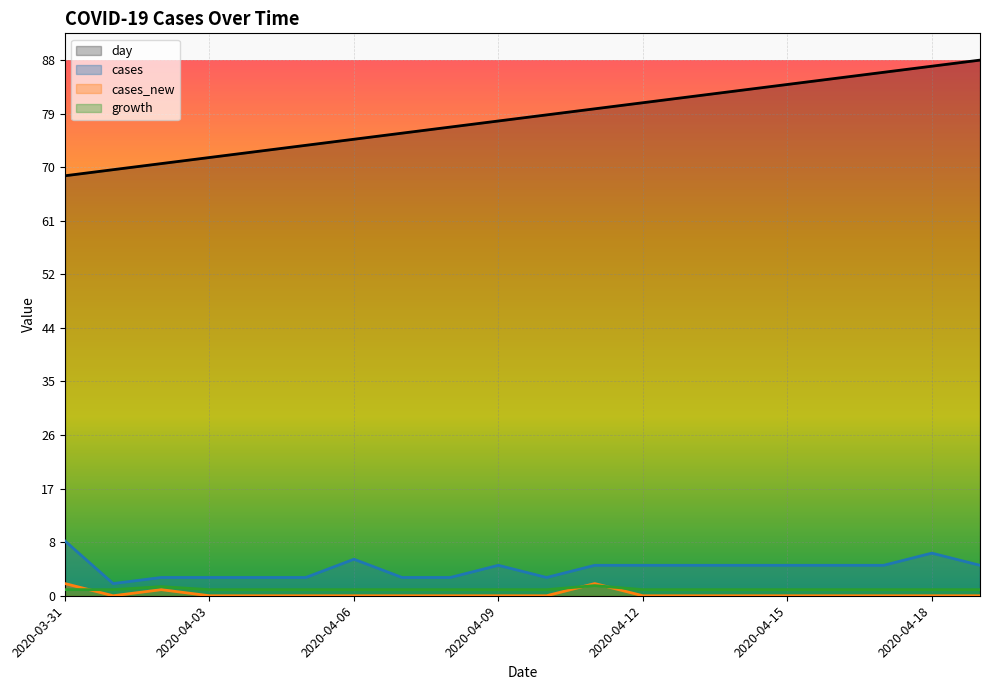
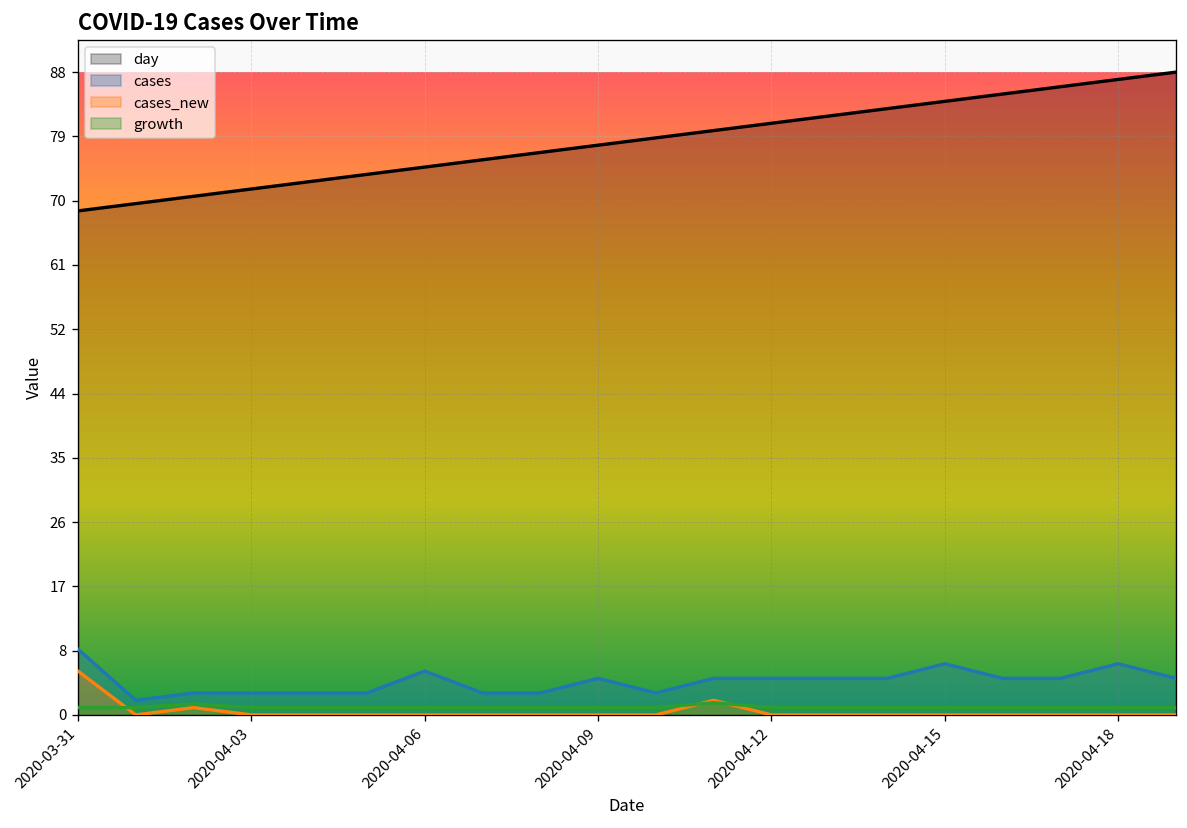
cases_new, 2020-03-31: 2 -> 6
cases, 2020-04-15: 5 -> 7
